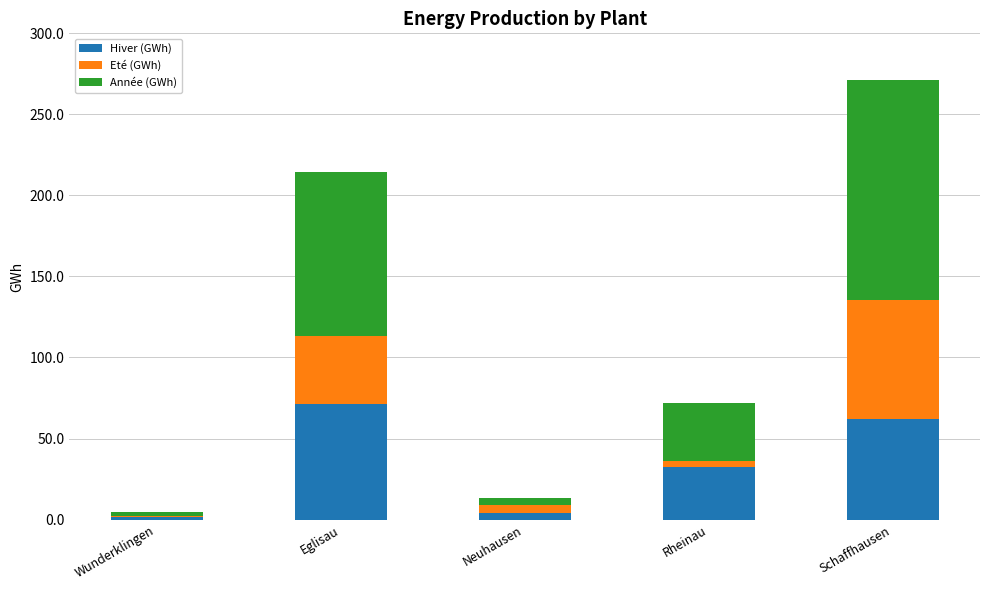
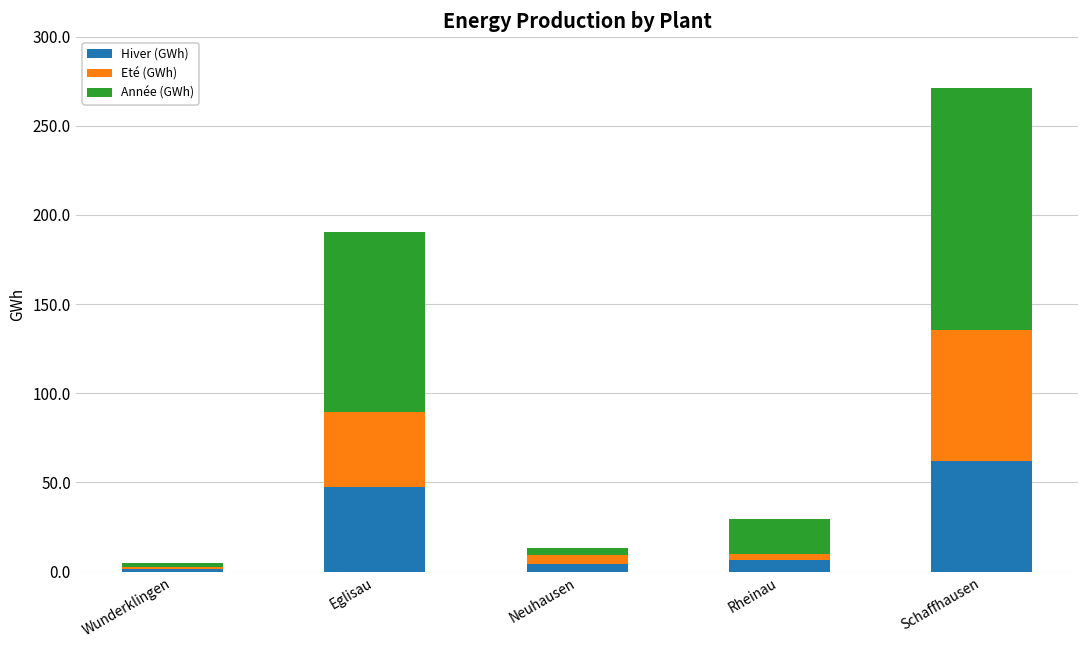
Hiver (GWh), Eglisau: 71 -> 47
Hiver (GWh), Rheinau: 33 -> 6
Année (GWh), Rheinau: 36 -> 20
